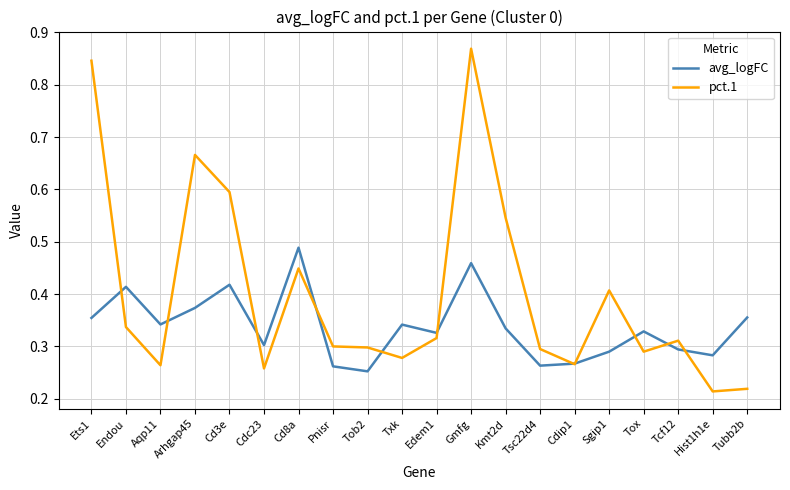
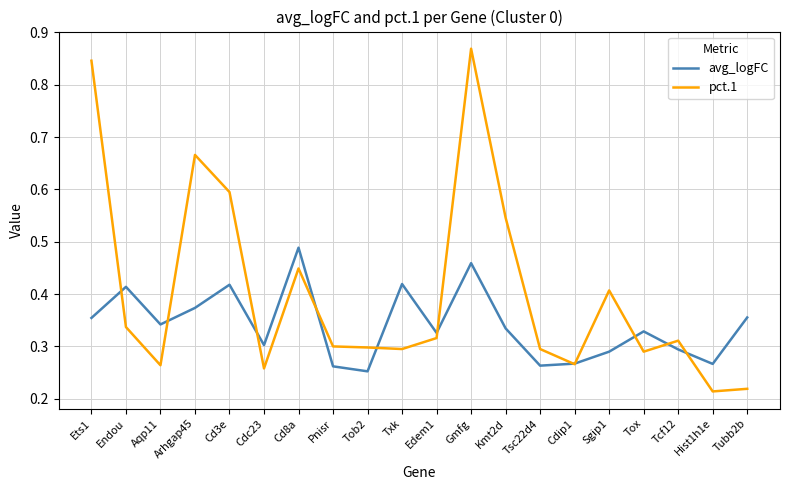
avg_logFC, Txk: 0.34 -> 0.42
pct.1, Txk: 0.28 -> 0.30
avg_logFC, Hist1h1e: 0.28 -> 0.27
